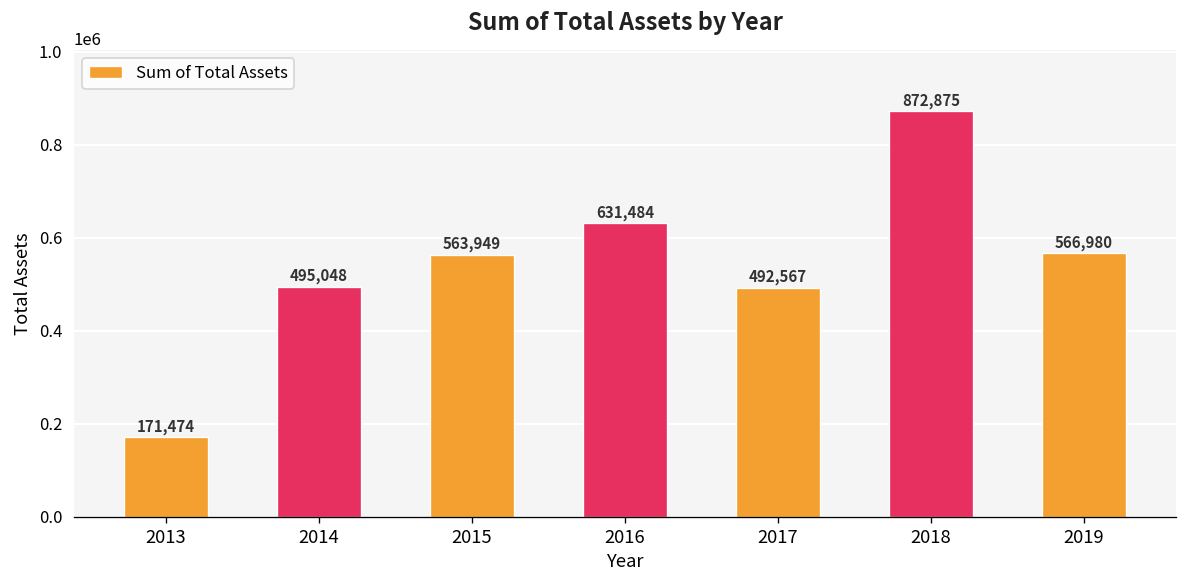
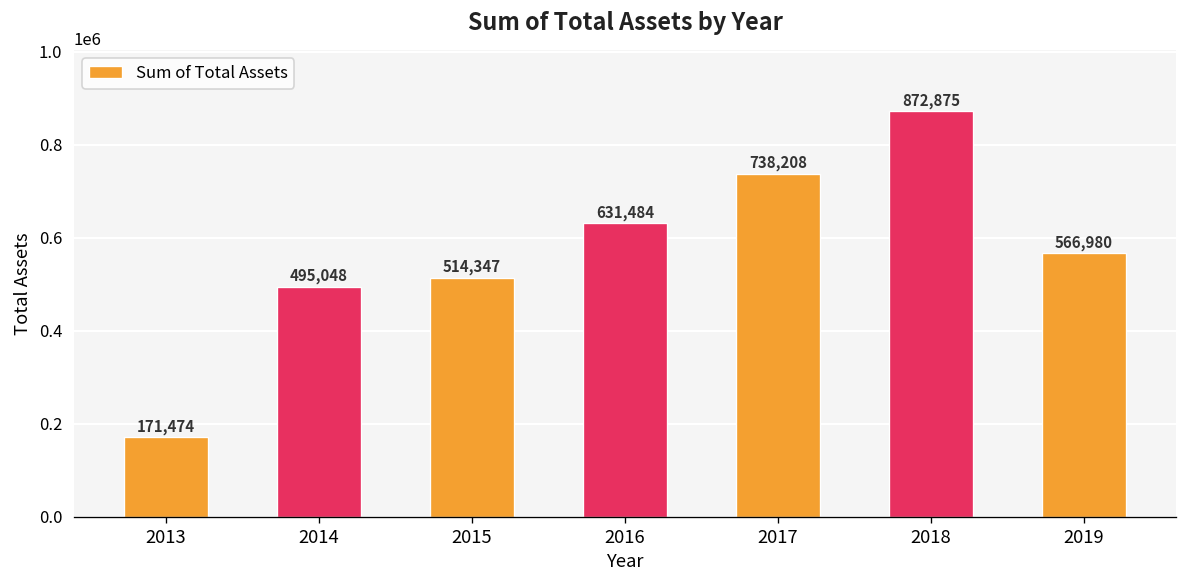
2015: 563,949 -> 514,347
2017: 492,567 -> 738,208
